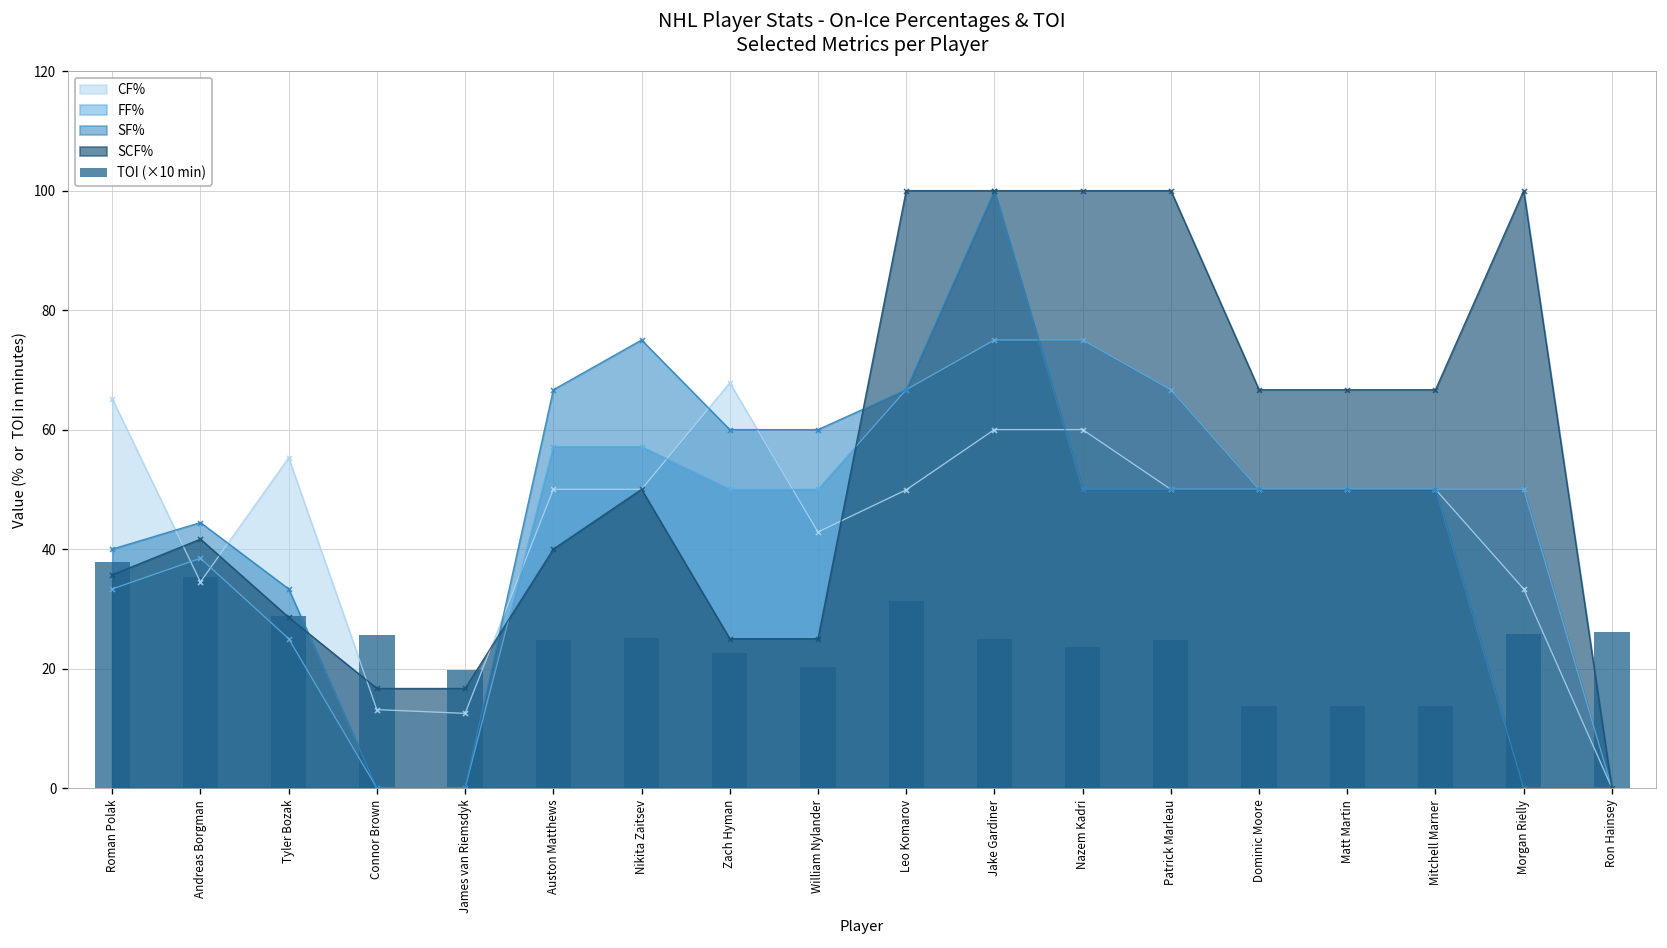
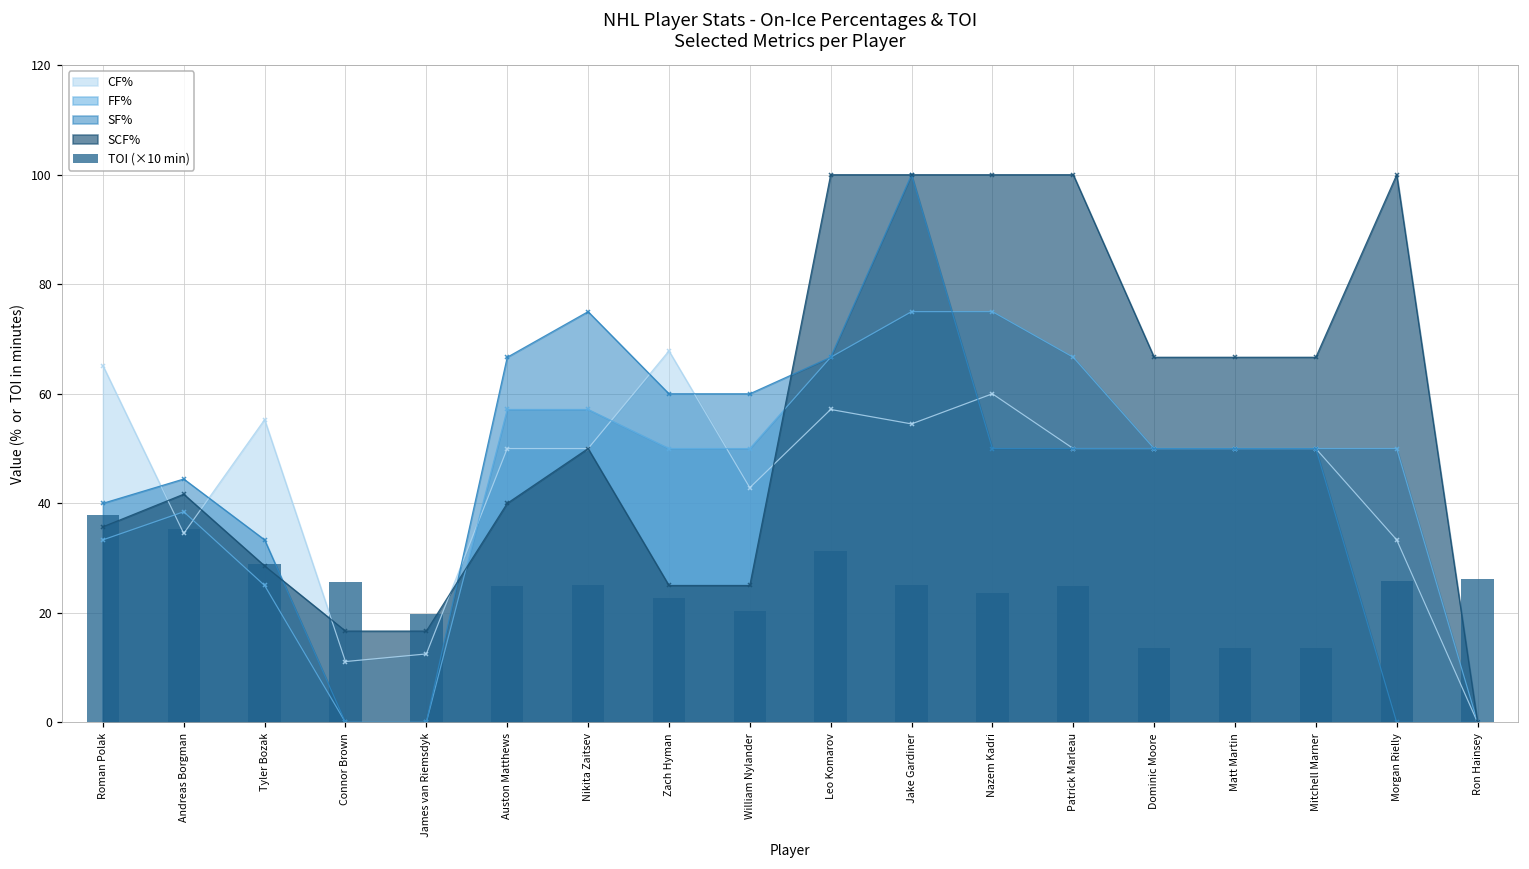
CF%, Connor Brown: 13 -> 11
CF%, Leo Komarov: 50 -> 57
CF%, Jake Gardiner: 60 -> 55
